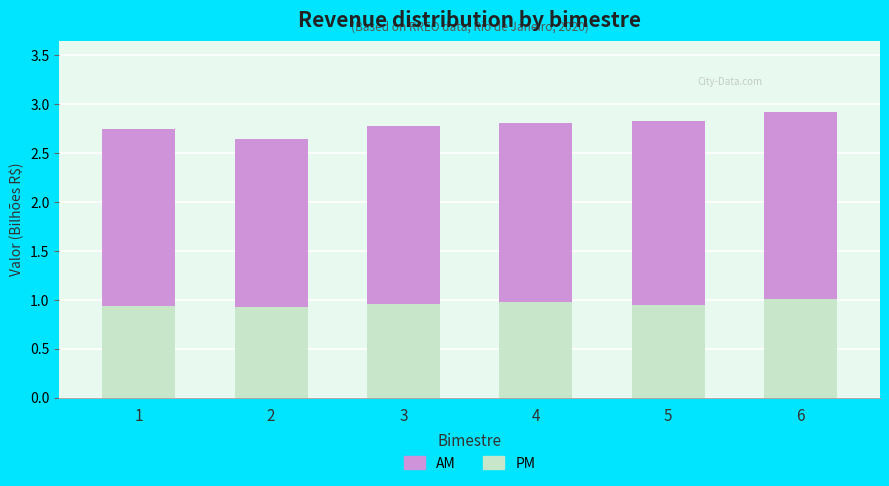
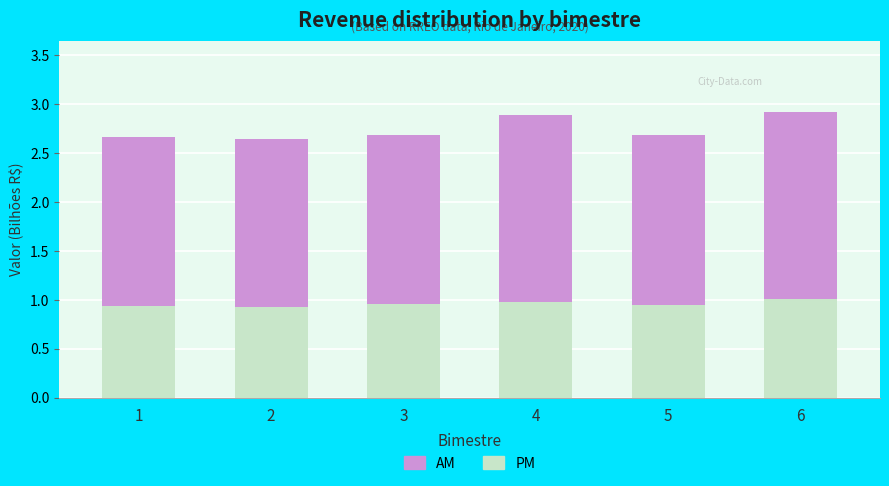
AM, 1: 1.8 -> 1.7
AM, 3: 1.8 -> 1.7
AM, 4: 1.8 -> 1.9
AM, 5: 1.9 -> 1.7
